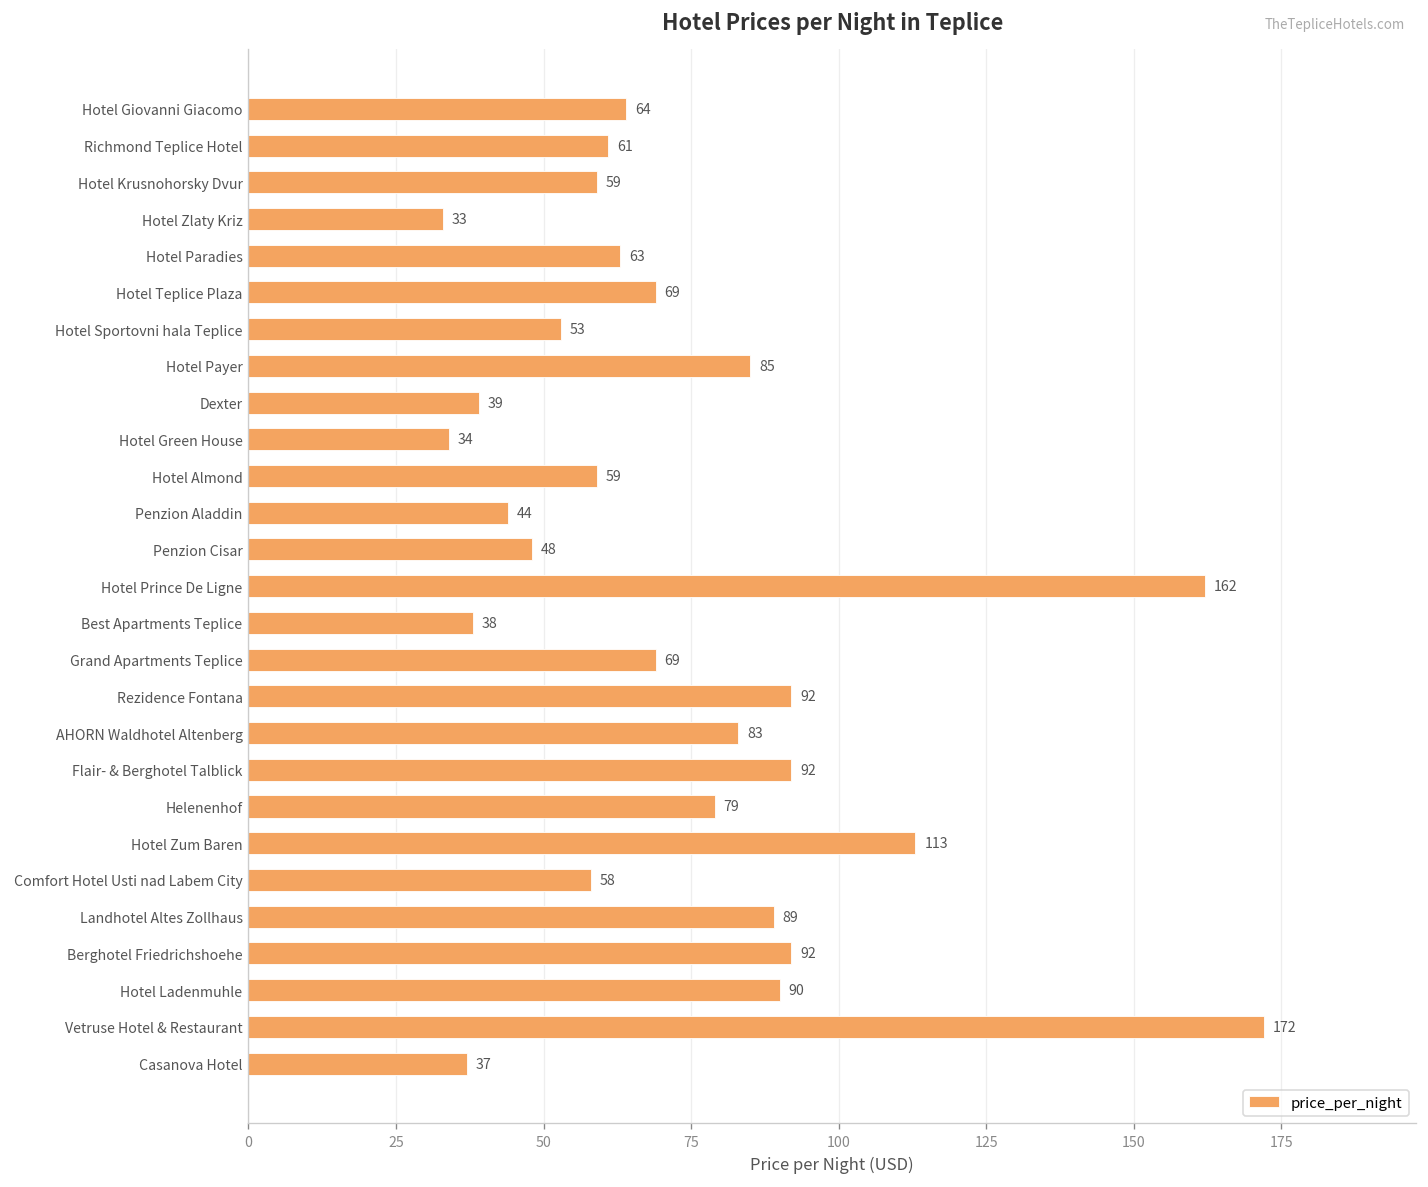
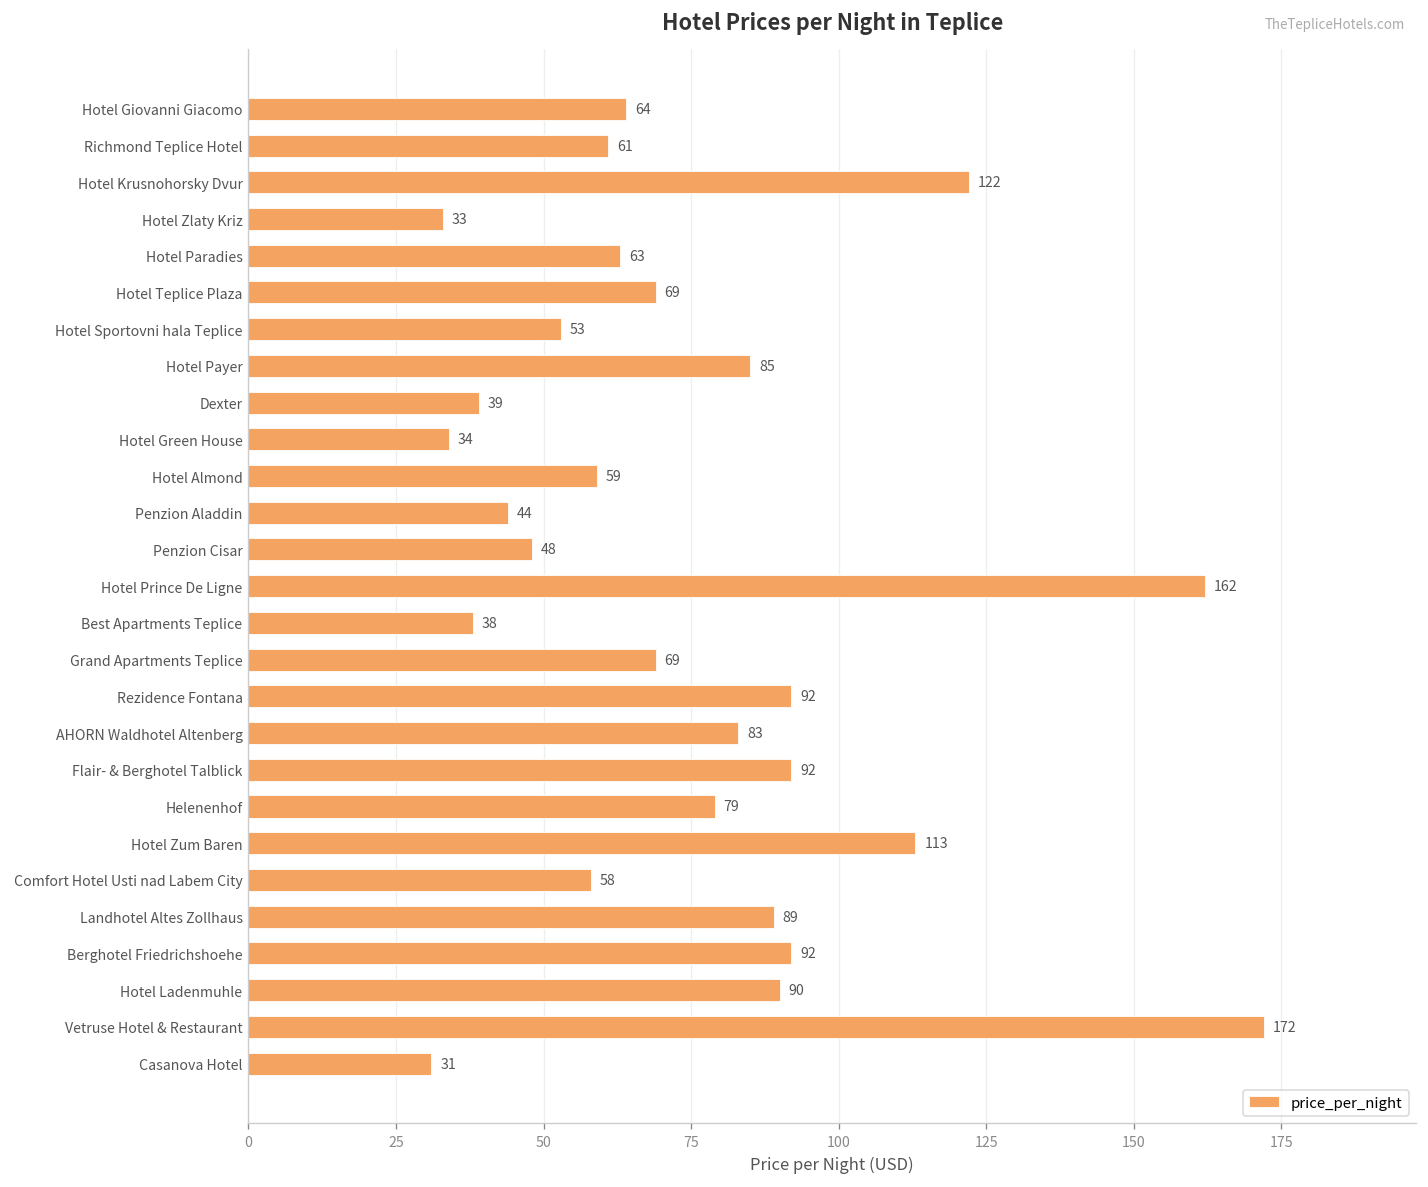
Hotel Krusnohorsky Dvur: 59 -> 122
Casanova Hotel: 37 -> 31
